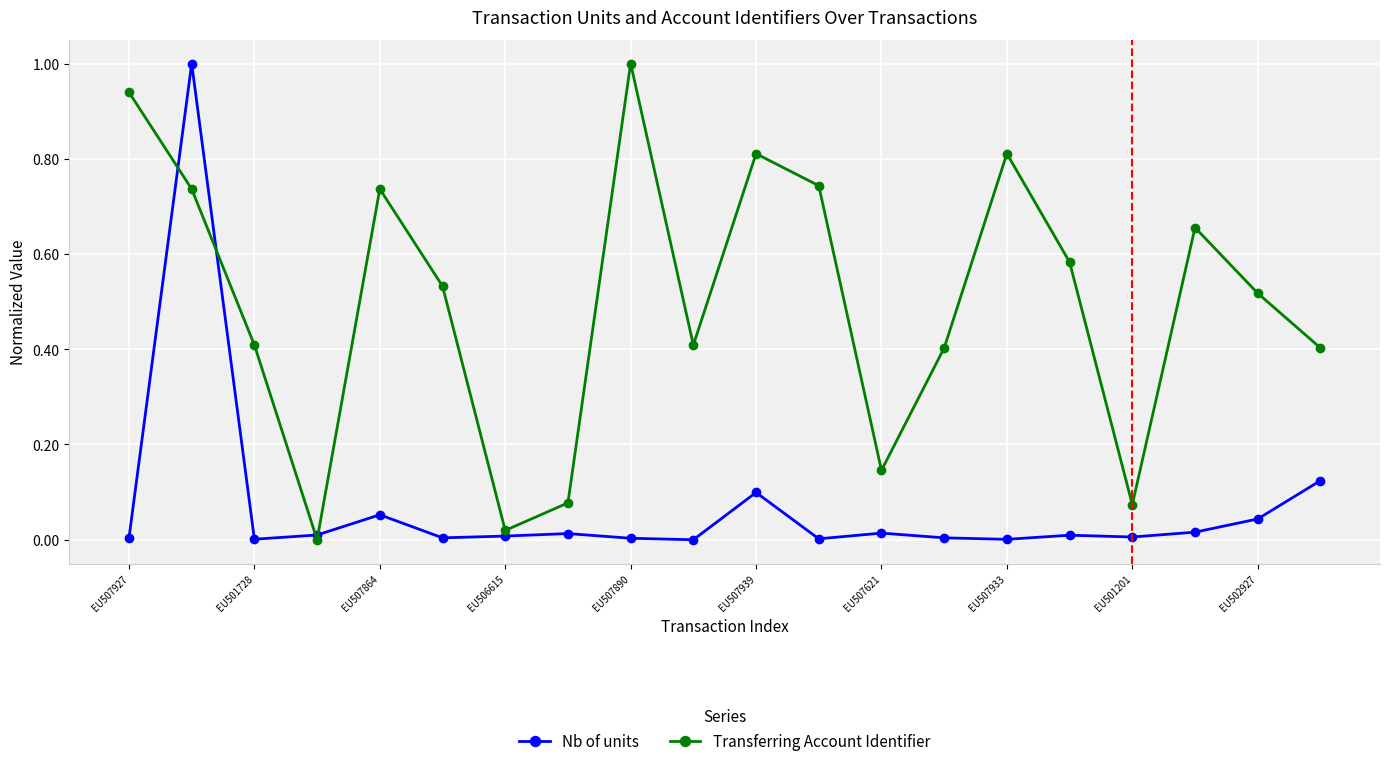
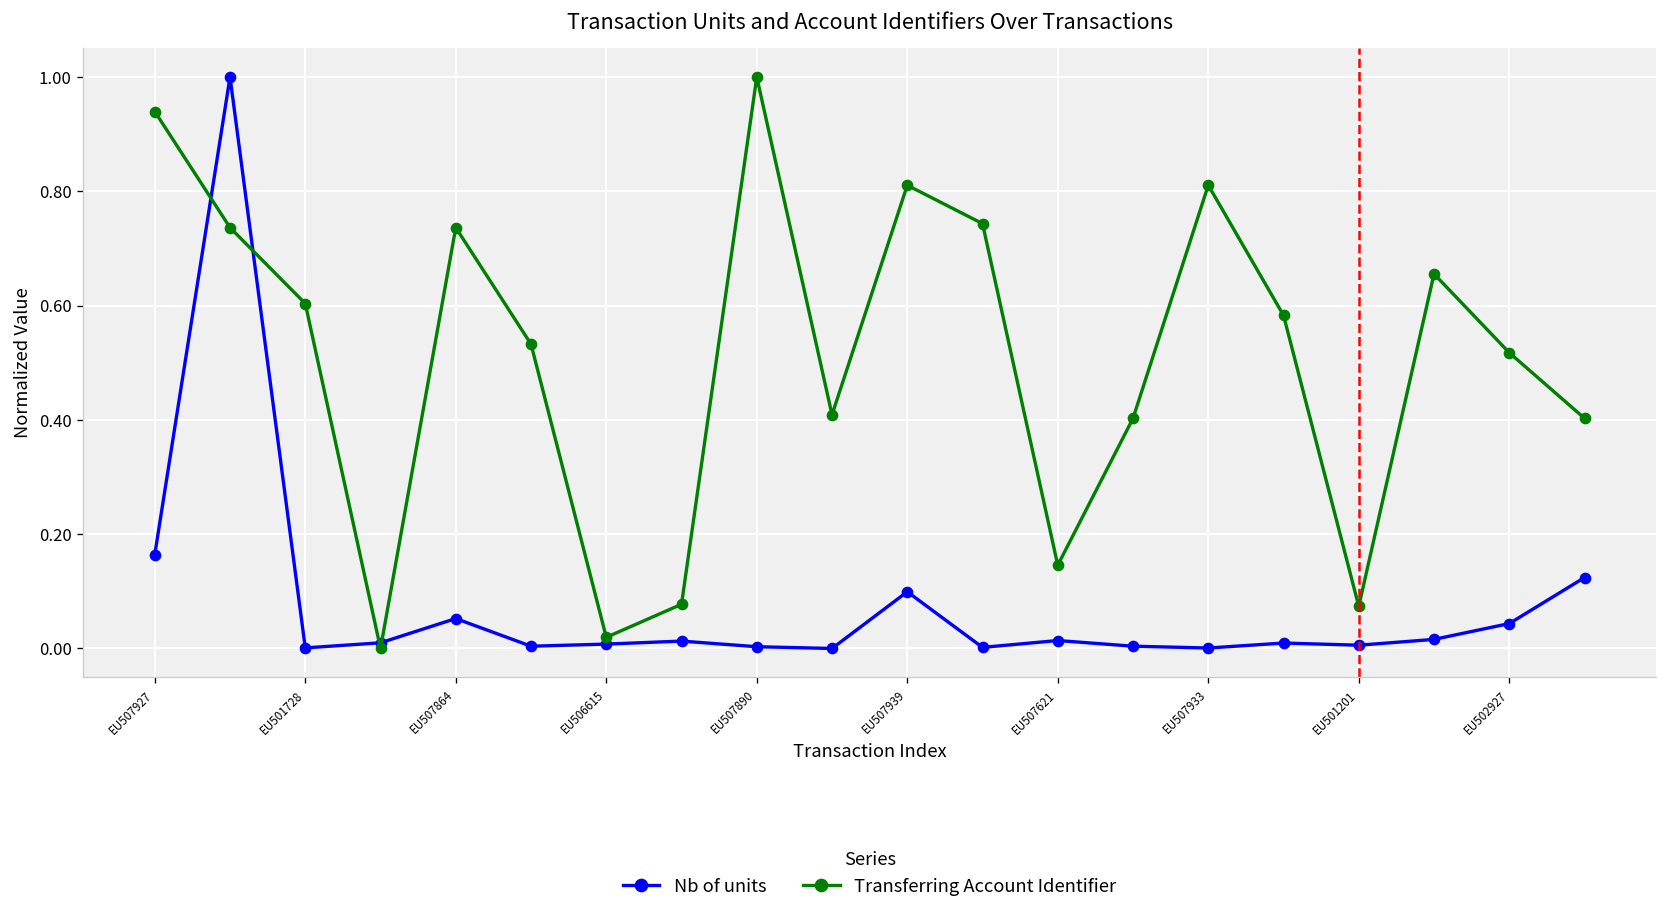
Nb of units, EU507927: 0.00 -> 0.16
Transferring Account Identifier, EU501728: 0.41 -> 0.60
